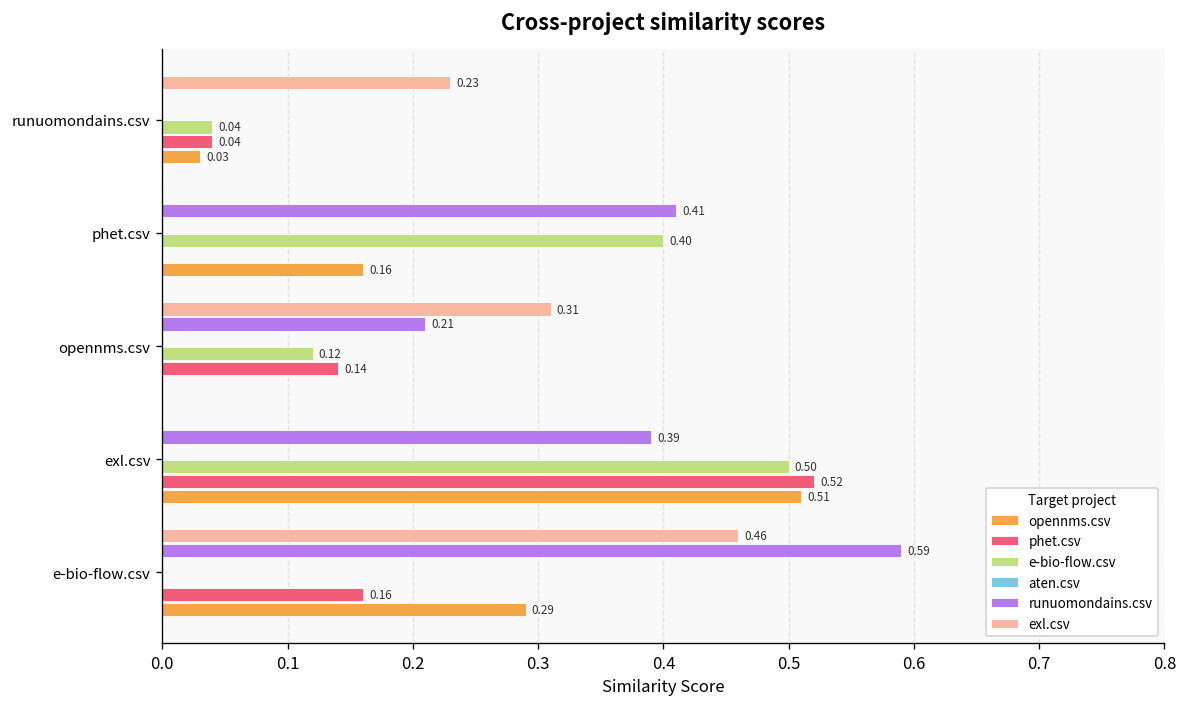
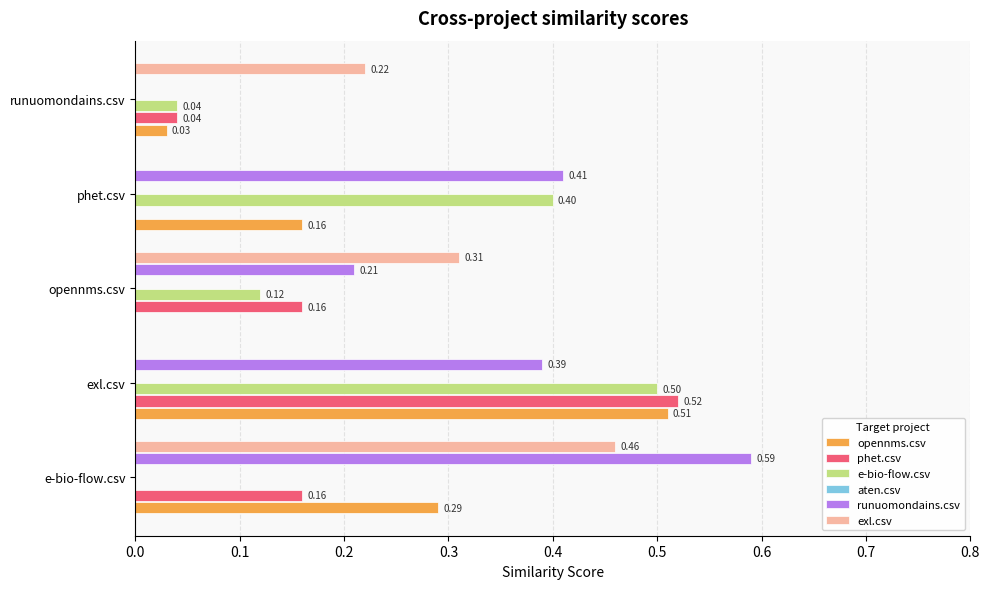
exl.csv, runuomondains.csv: 0.23 -> 0.22
phet.csv, opennms.csv: 0.14 -> 0.16
